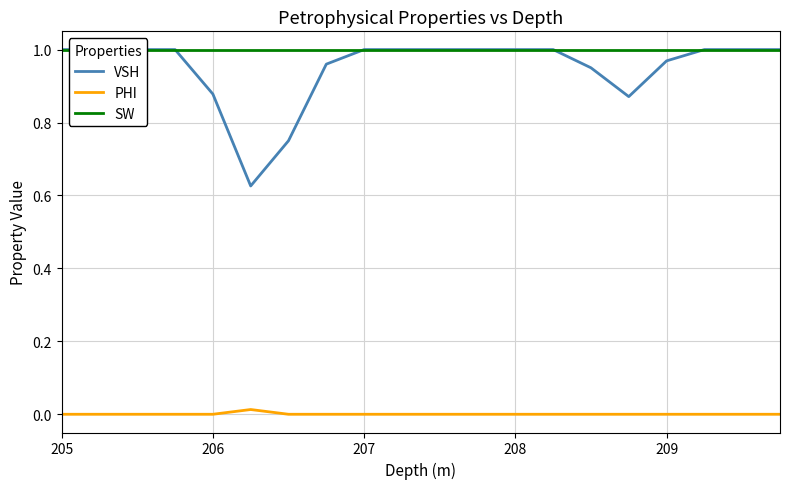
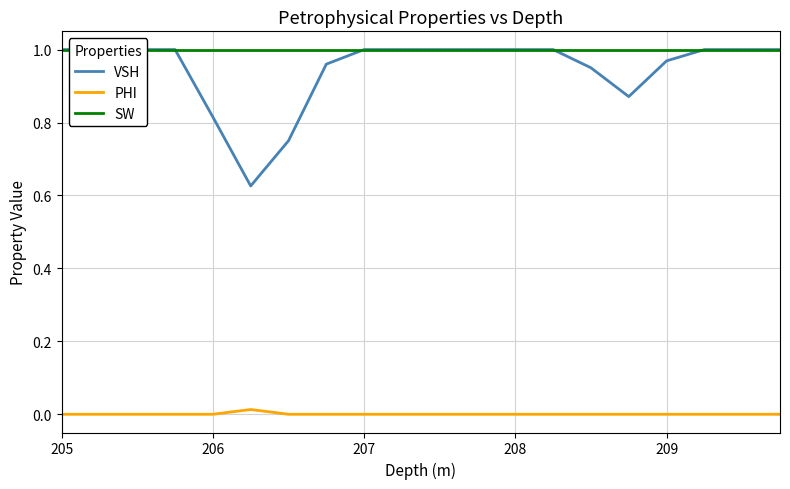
VSH, 206: 0.88 -> 0.82
